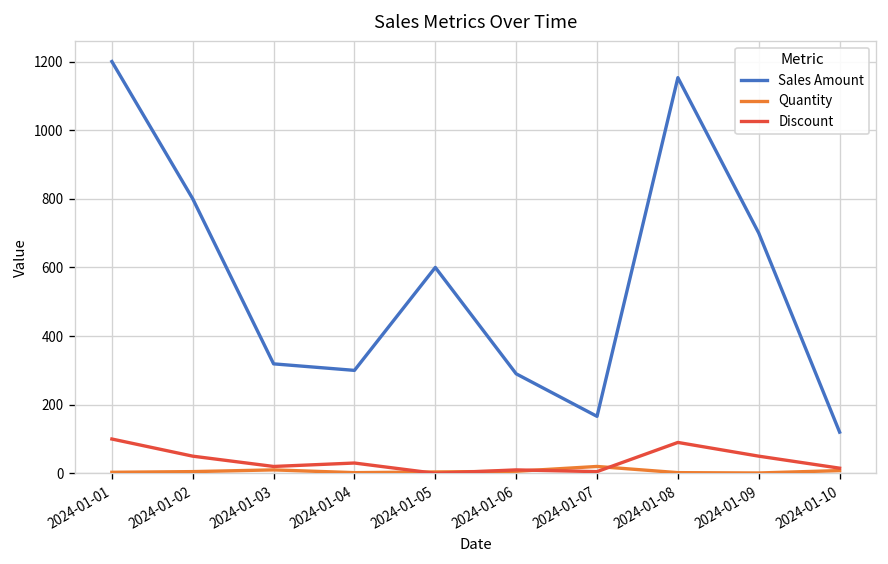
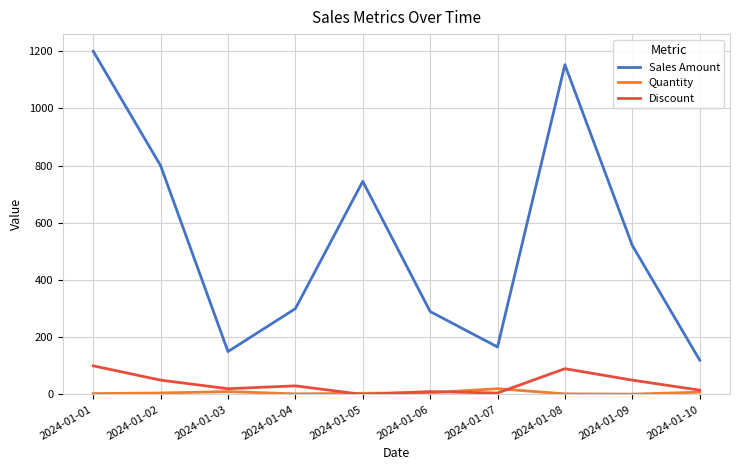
Sales Amount, 2024-01-03: 320 -> 150
Sales Amount, 2024-01-05: 600 -> 750
Sales Amount, 2024-01-09: 700 -> 520
